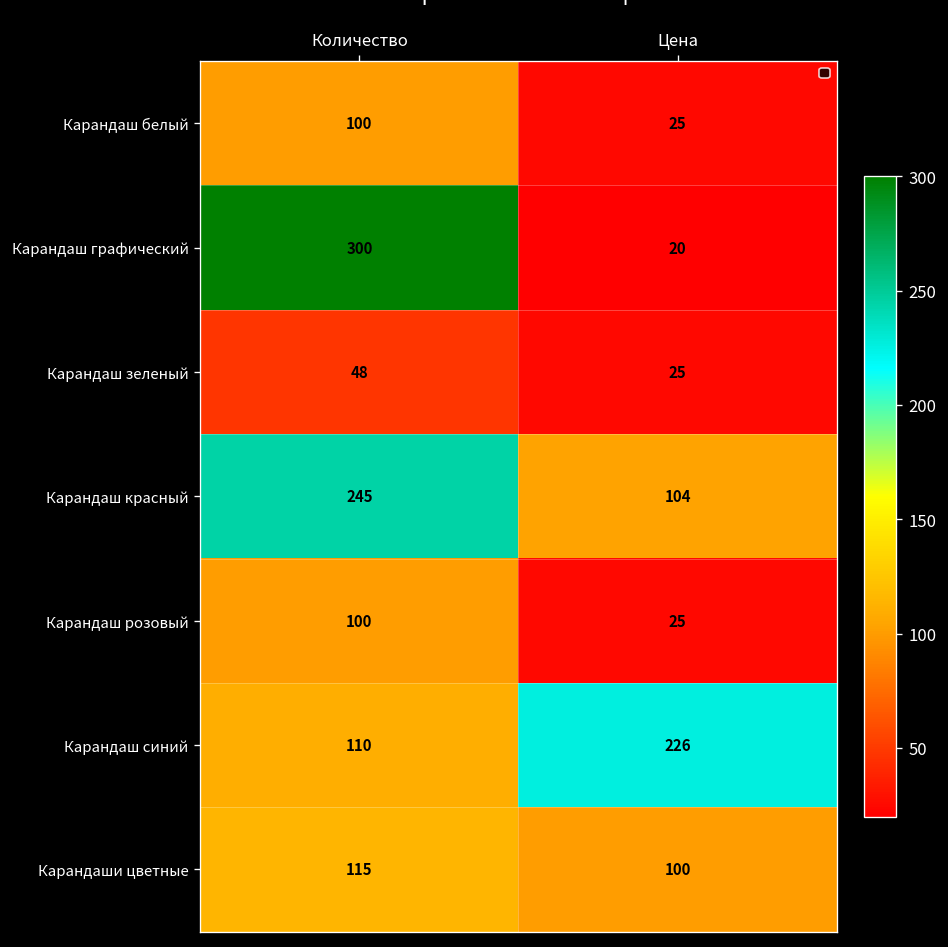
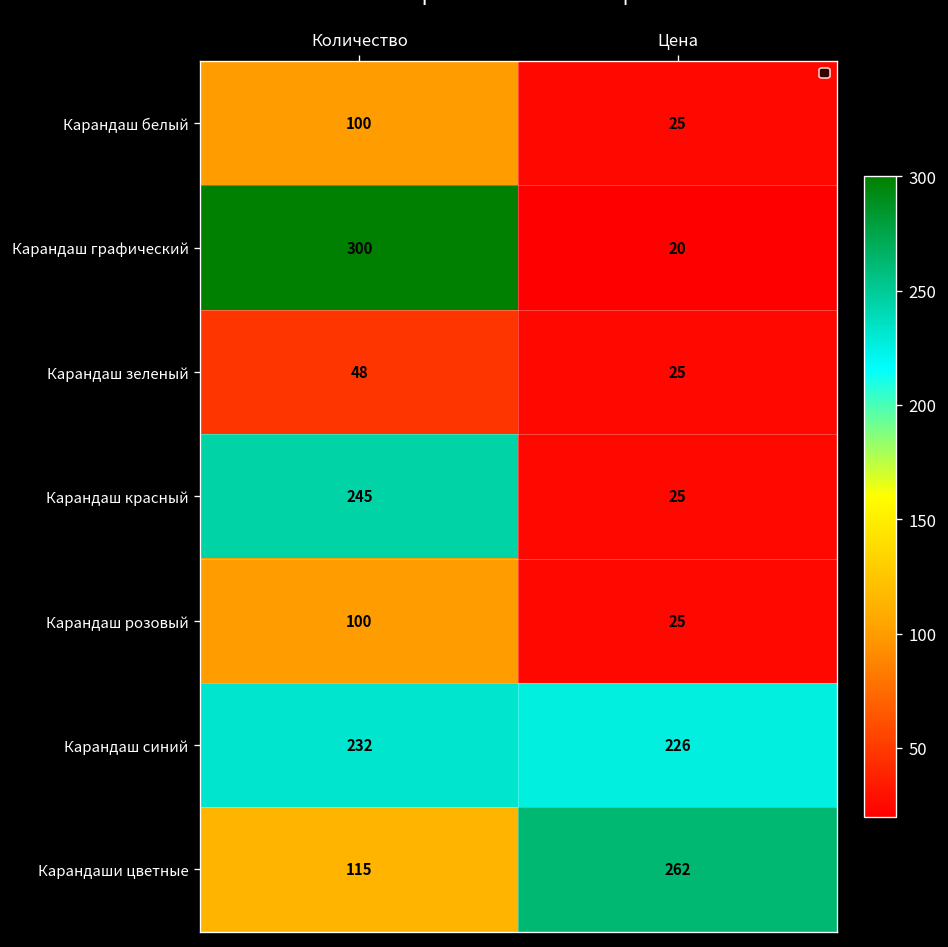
Карандаш красный, Цена: 104 -> 25
Карандаш синий, Количество: 110 -> 232
Карандаши цветные, Цена: 100 -> 262
